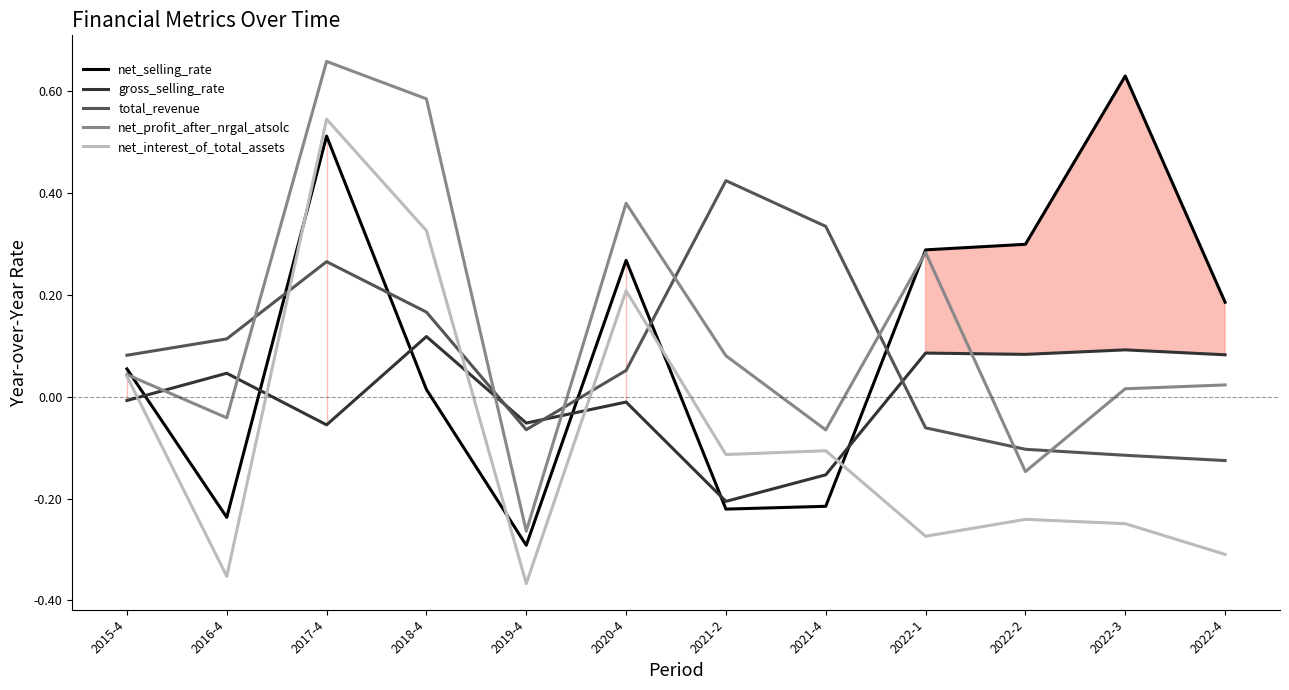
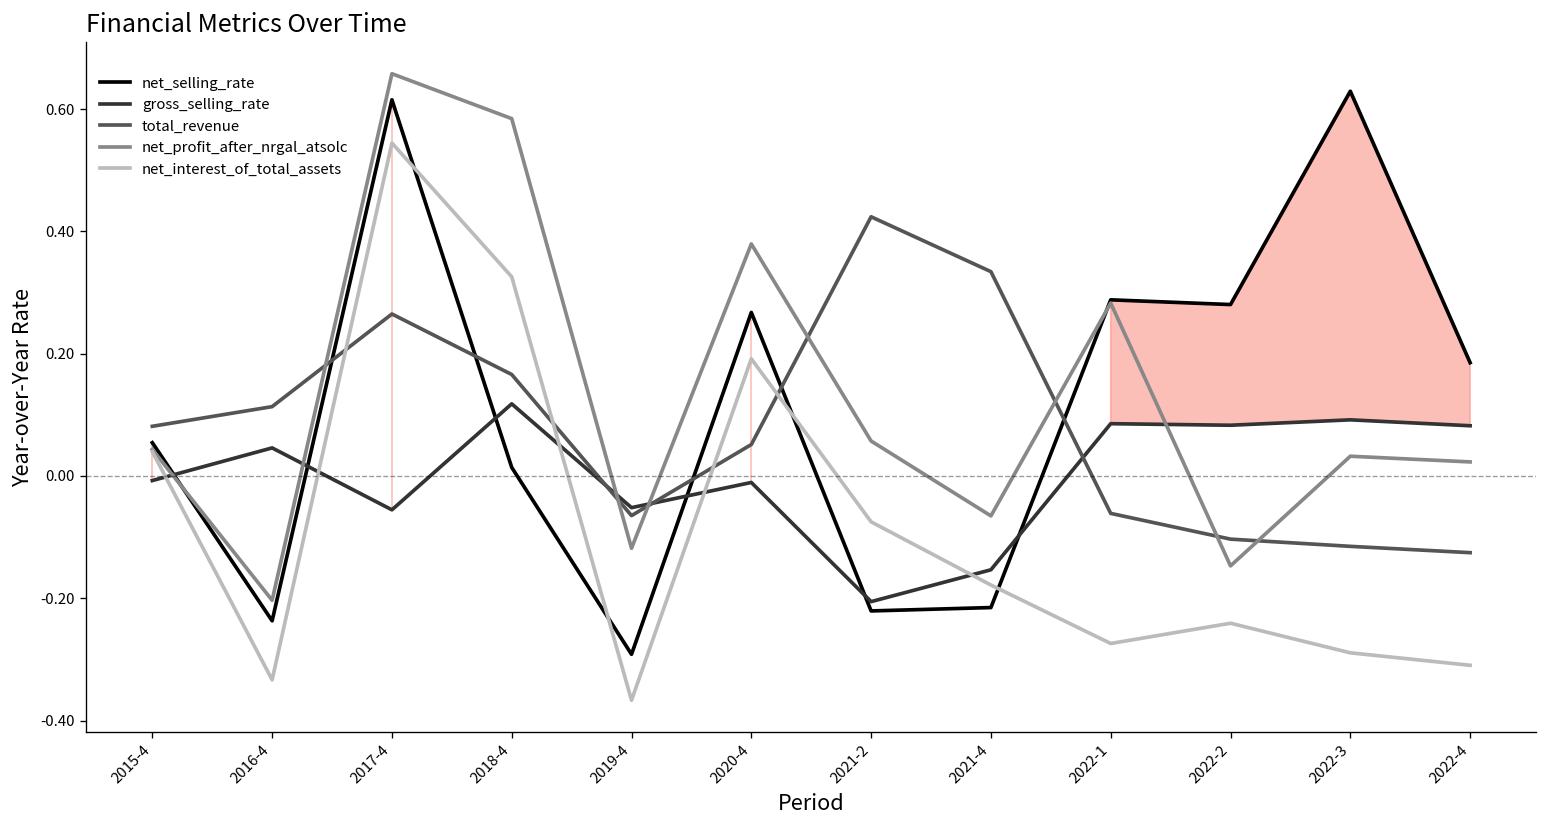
net_profit_after_nrgal_atsolc, 2016-4: -0.04 -> -0.20
net_interest_of_total_assets, 2016-4: -0.35 -> -0.33
net_selling_rate, 2017-4: 0.51 -> 0.62
net_profit_after_nrgal_atsolc, 2019-4: -0.26 -> -0.12
net_interest_of_total_assets, 2020-4: 0.21 -> 0.19
net_profit_after_nrgal_atsolc, 2021-2: 0.08 -> 0.06
net_interest_of_total_assets, 2021-2: -0.11 -> -0.07
net_interest_of_total_assets, 2021-4: -0.11 -> -0.18
net_selling_rate, 2022-2: 0.30 -> 0.28
net_profit_after_nrgal_atsolc, 2022-3: 0.02 -> 0.03
net_interest_of_total_assets, 2022-3: -0.25 -> -0.29
